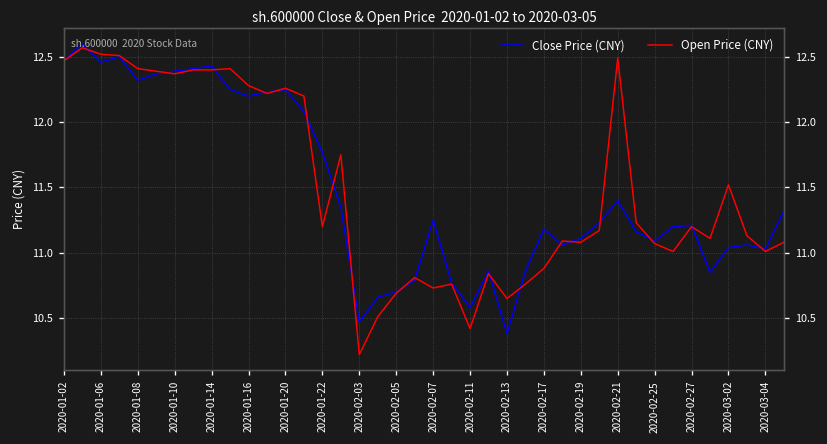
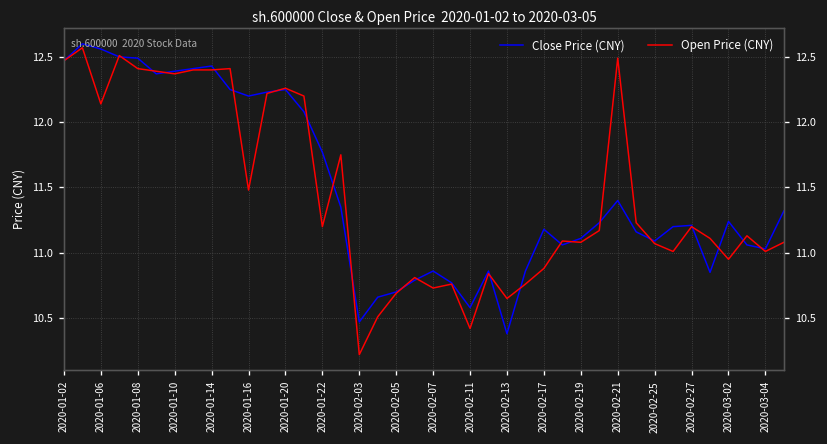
Close Price (CNY), 2020-01-06: 12.46 -> 12.56
Open Price (CNY), 2020-01-06: 12.52 -> 12.14
Close Price (CNY), 2020-01-08: 12.32 -> 12.49
Open Price (CNY), 2020-01-16: 12.28 -> 11.48
Close Price (CNY), 2020-02-07: 11.25 -> 10.86
Close Price (CNY), 2020-03-02: 11.04 -> 11.24
Open Price (CNY), 2020-03-02: 11.52 -> 10.95
